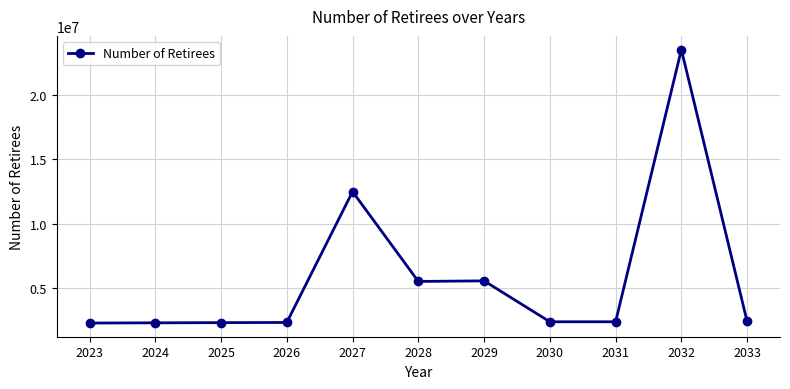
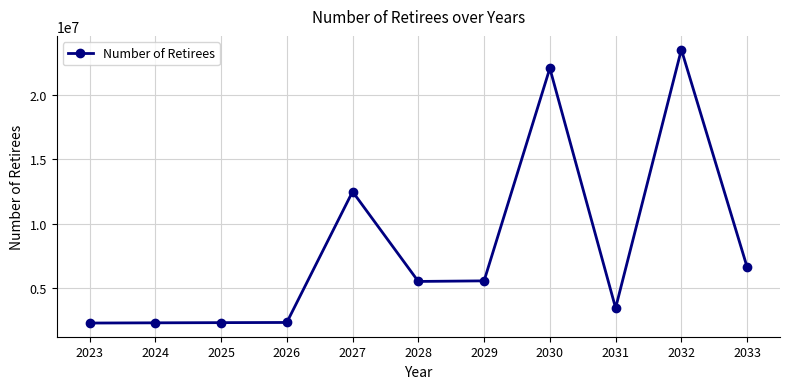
2030: 2300000 -> 22100000
2031: 2300000 -> 3400000
2033: 2400000 -> 6600000
